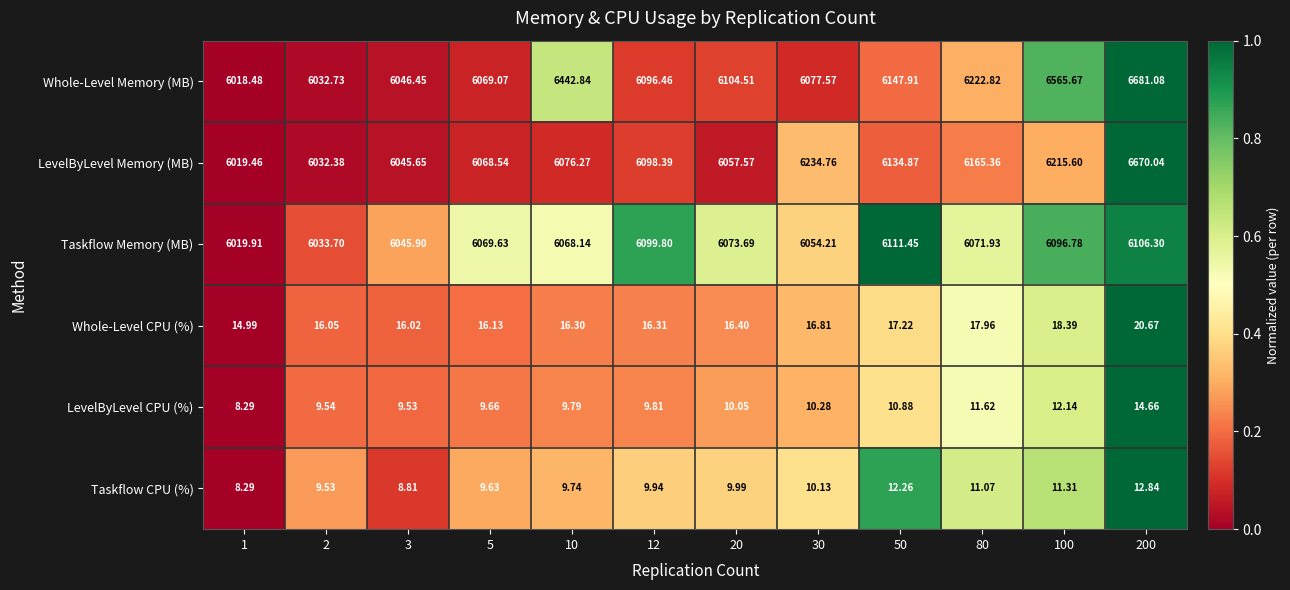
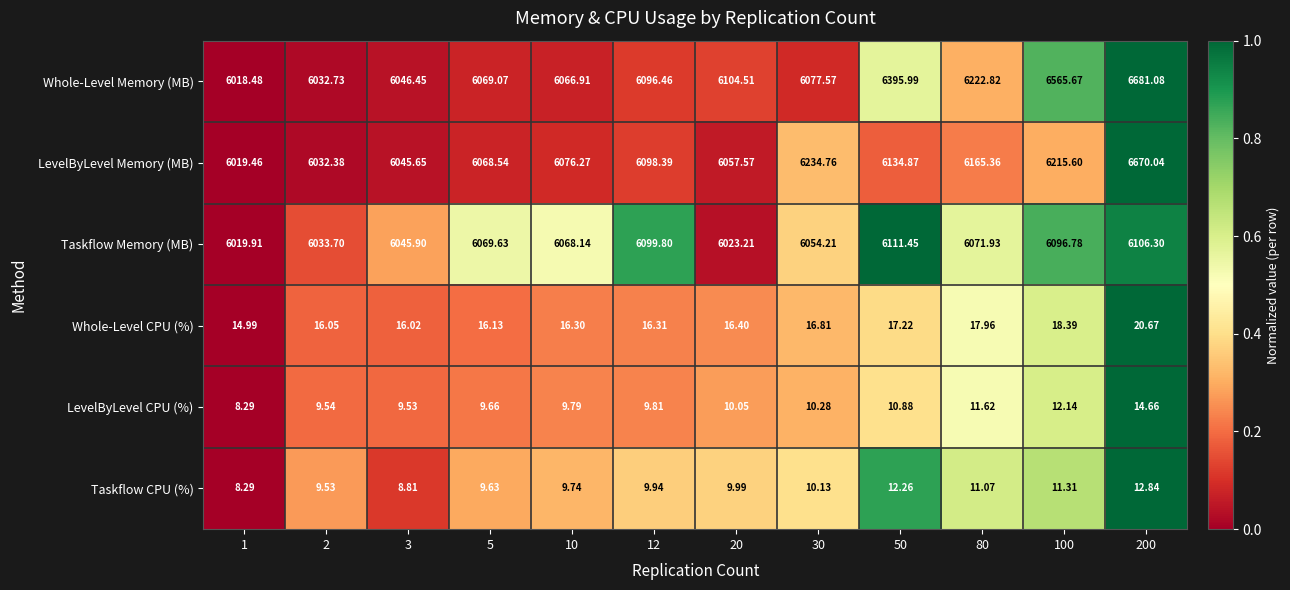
Whole-Level Memory (MB), 10: 6442.84 -> 6066.91
Whole-Level Memory (MB), 50: 6147.91 -> 6395.99
Taskflow Memory (MB), 20: 6073.69 -> 6023.21
